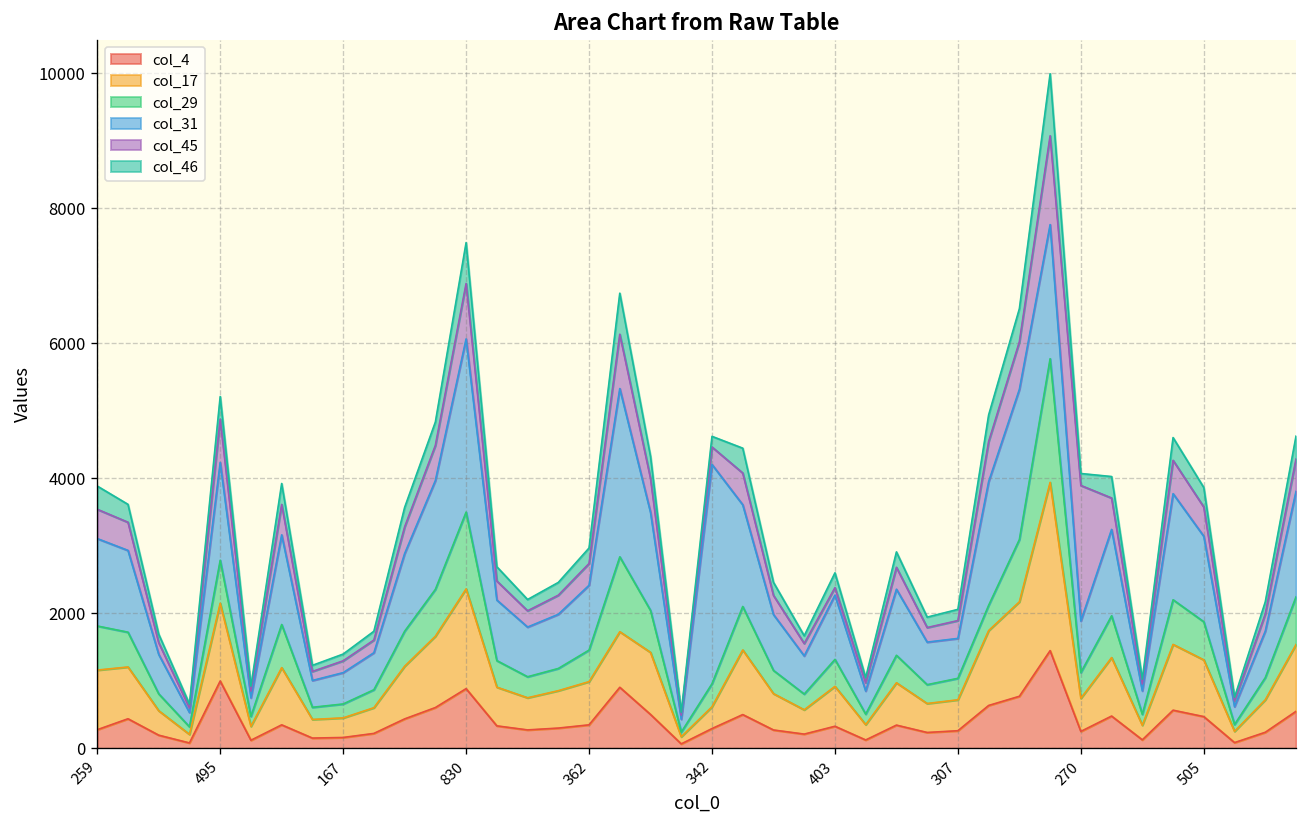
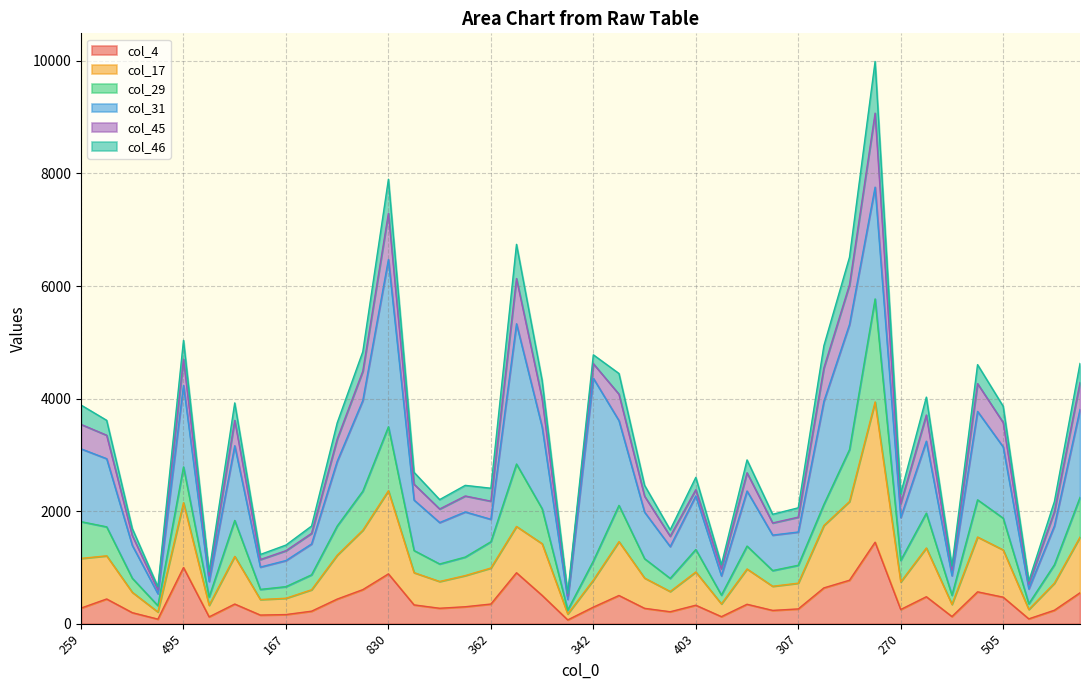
col_45, 495: 600 -> 500
col_31, 830: 2600 -> 3000
col_31, 362: 1000 -> 400
col_17, 342: 300 -> 500
col_45, 270: 2000 -> 200
